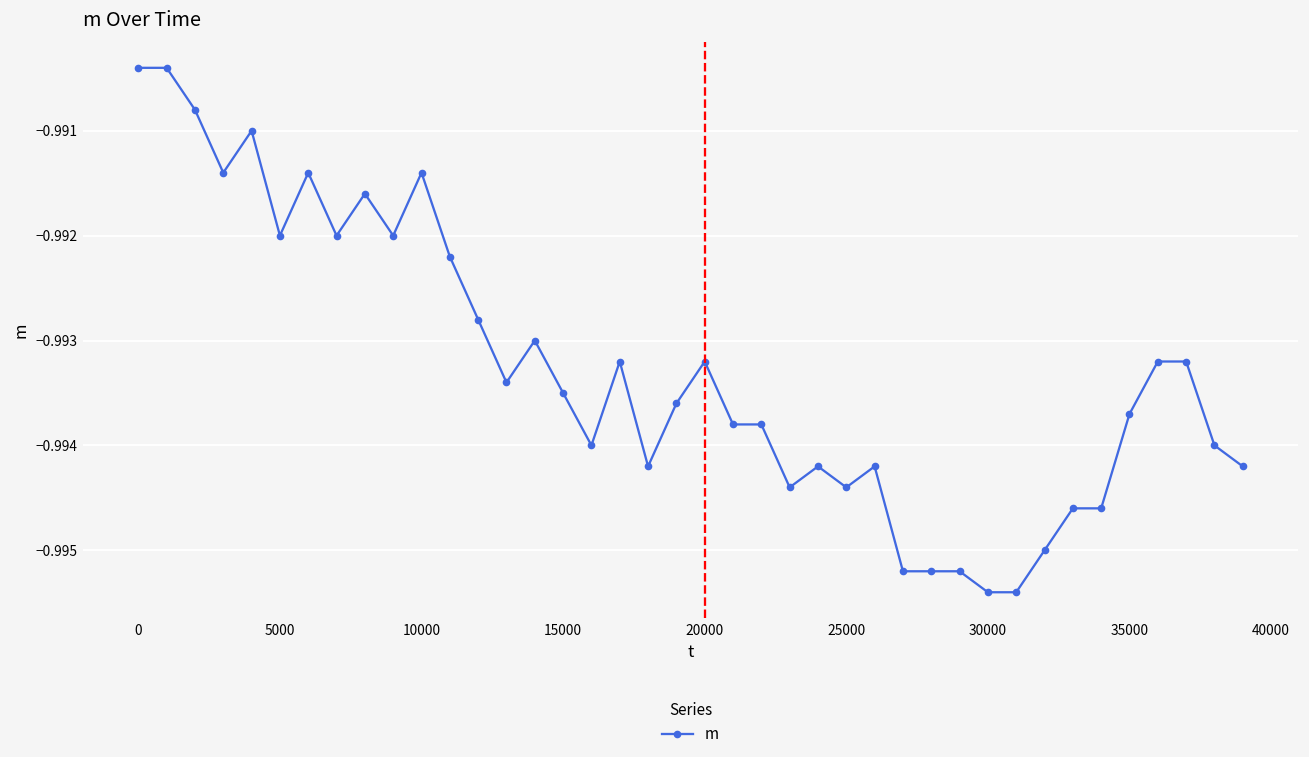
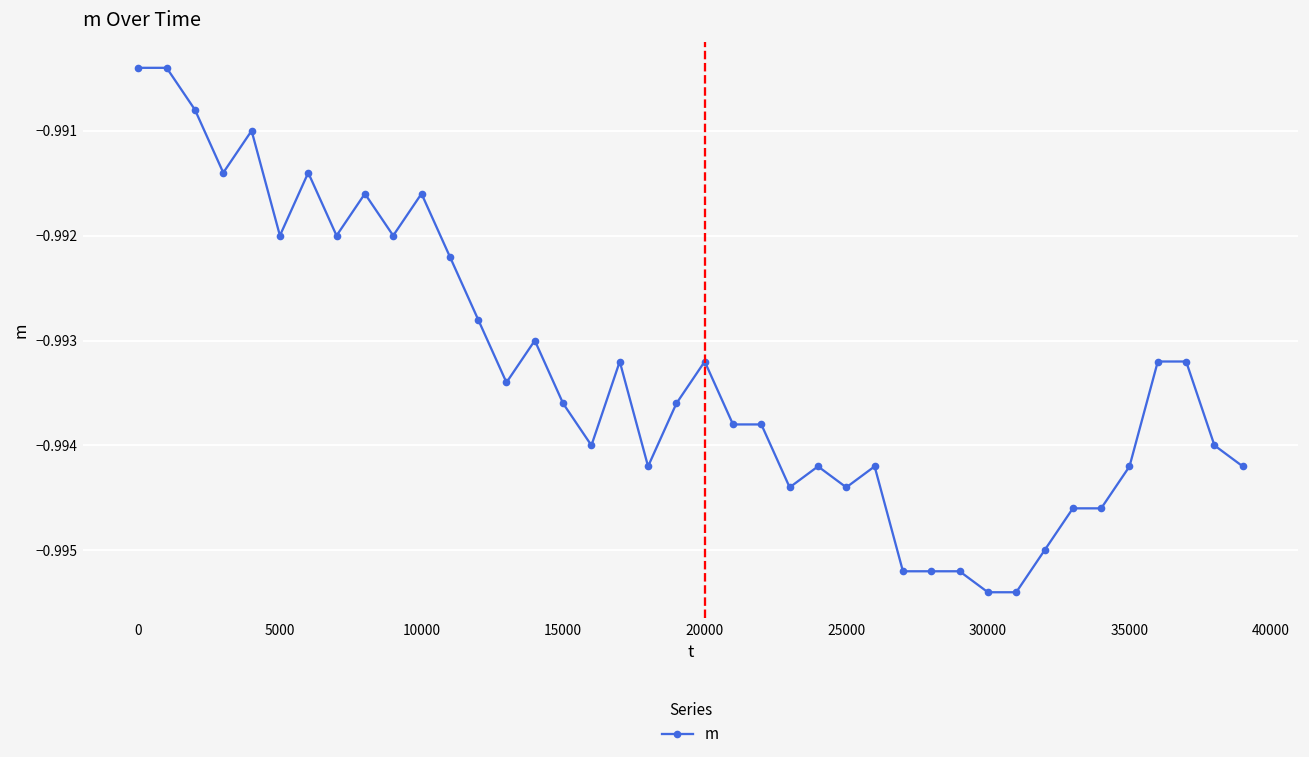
10000: -0.9914 -> -0.9916
15000: -0.9935 -> -0.9936
35000: -0.9937 -> -0.9942
